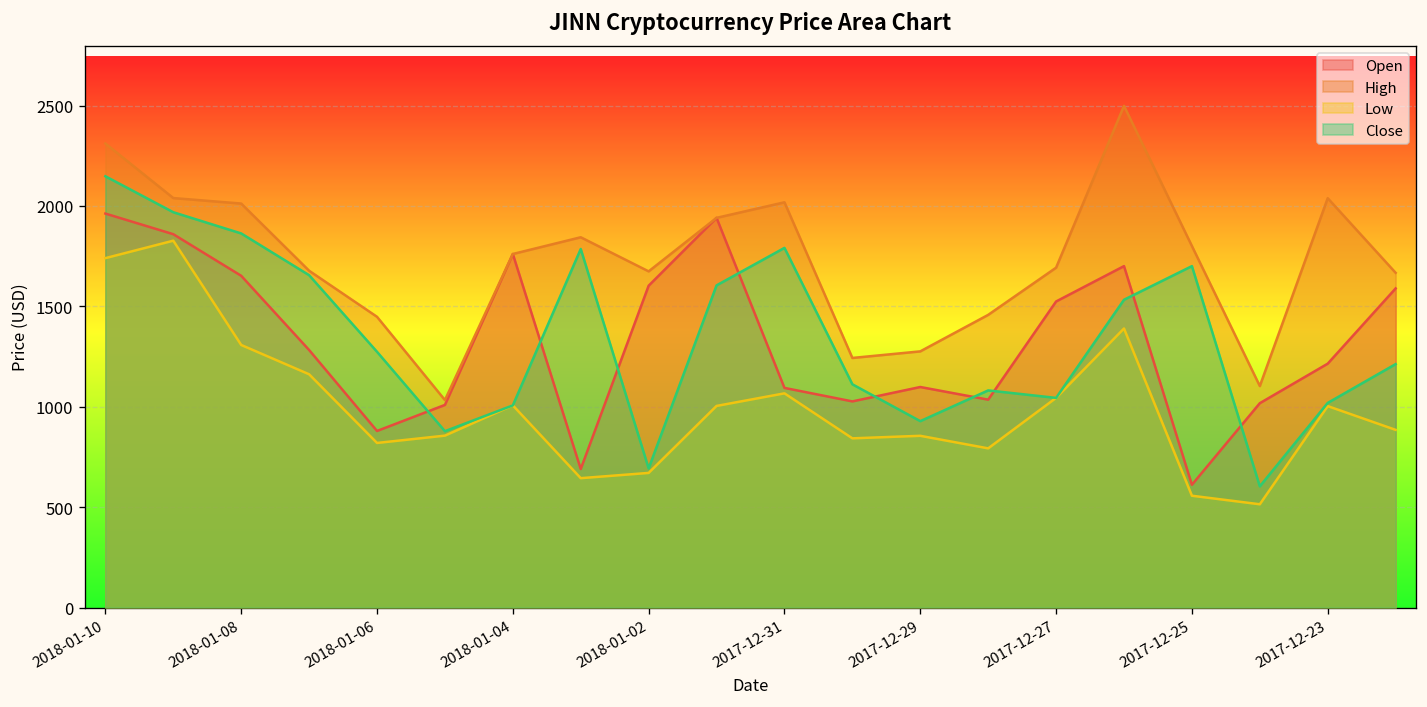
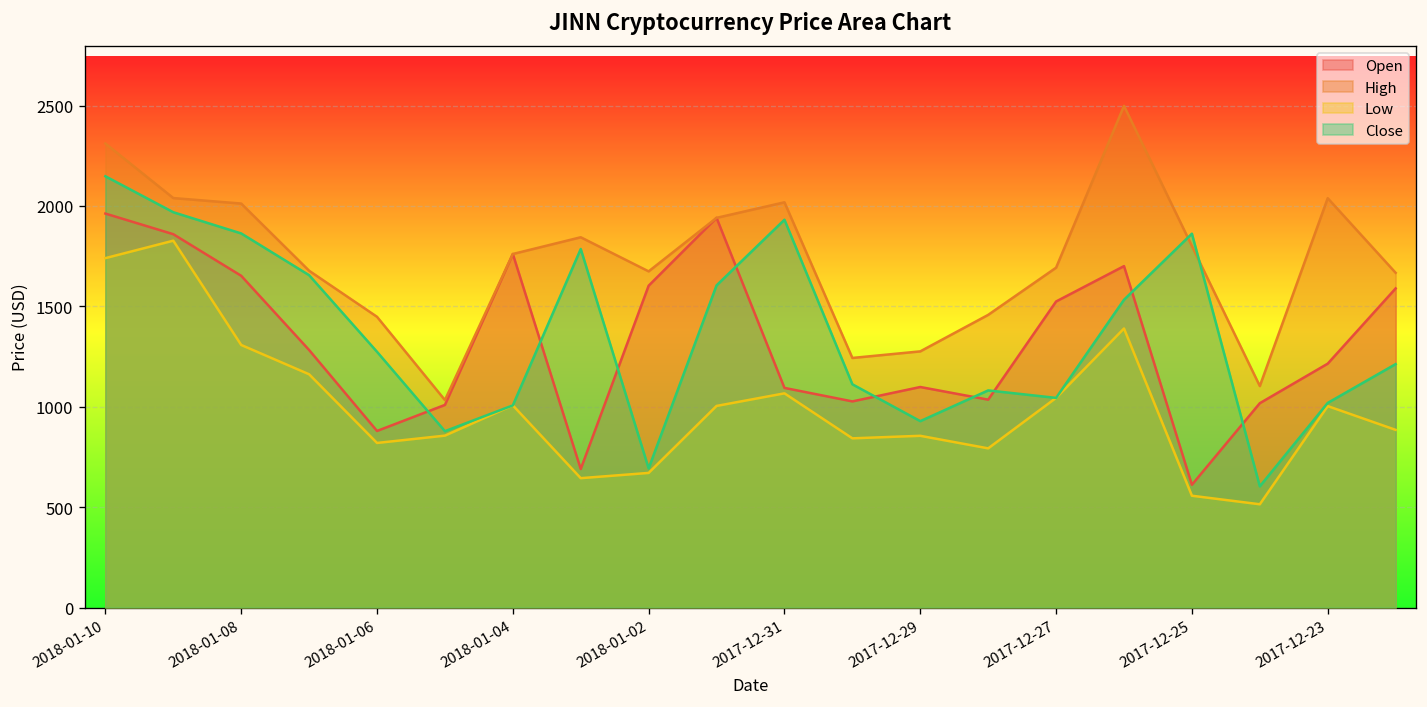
Close, 2017-12-31: 1790 -> 1930
Close, 2017-12-25: 1700 -> 1860
